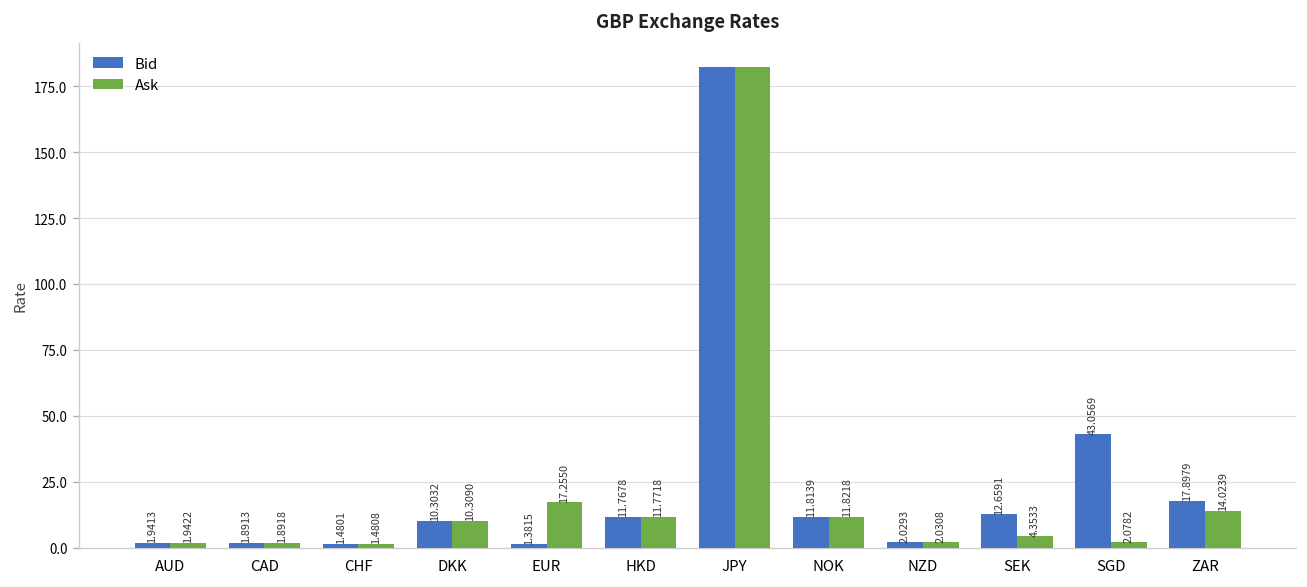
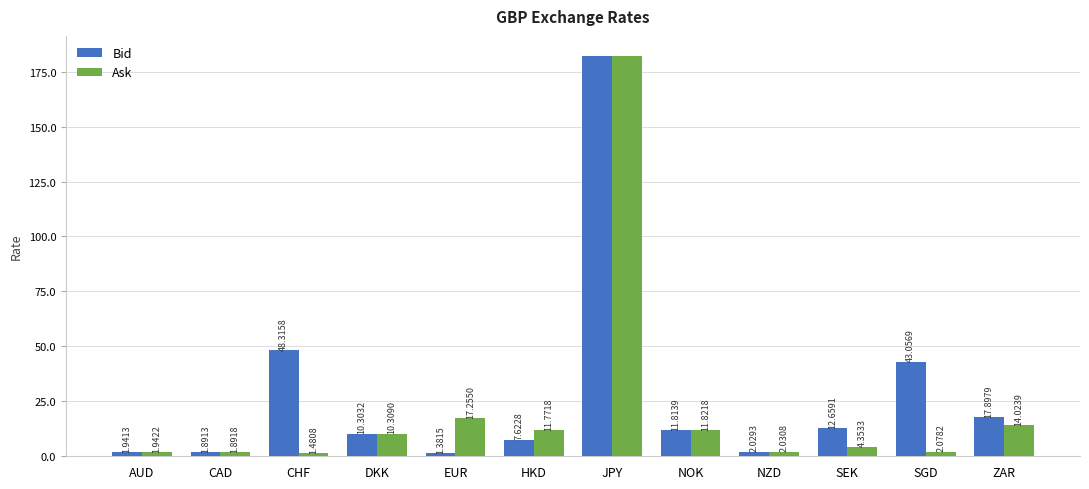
Bid, CHF: 1.4801 -> 48.3158
Bid, HKD: 11.7678 -> 7.6228
